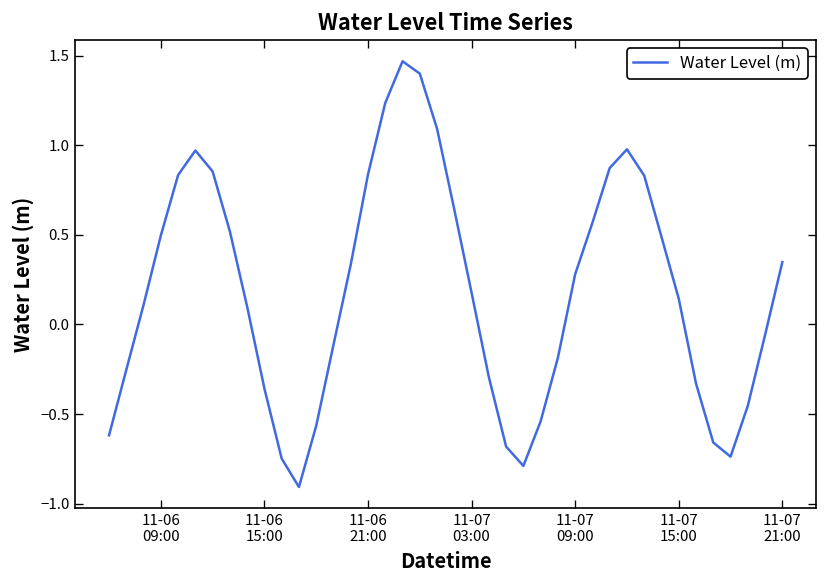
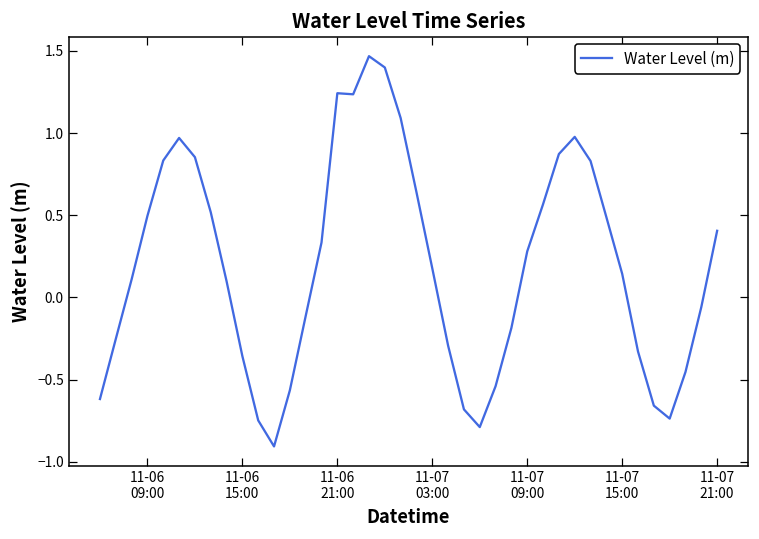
11-06 21:00: 0.84 -> 1.24
11-07 21:00: 0.35 -> 0.41
